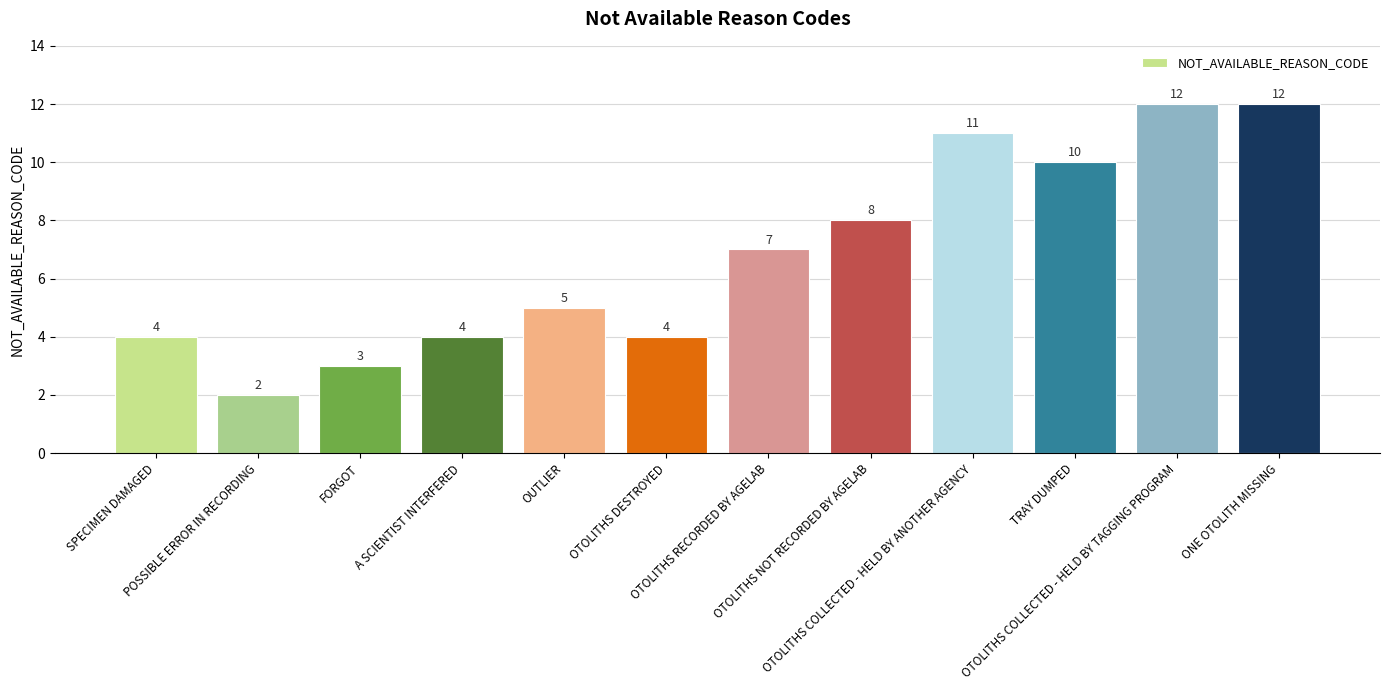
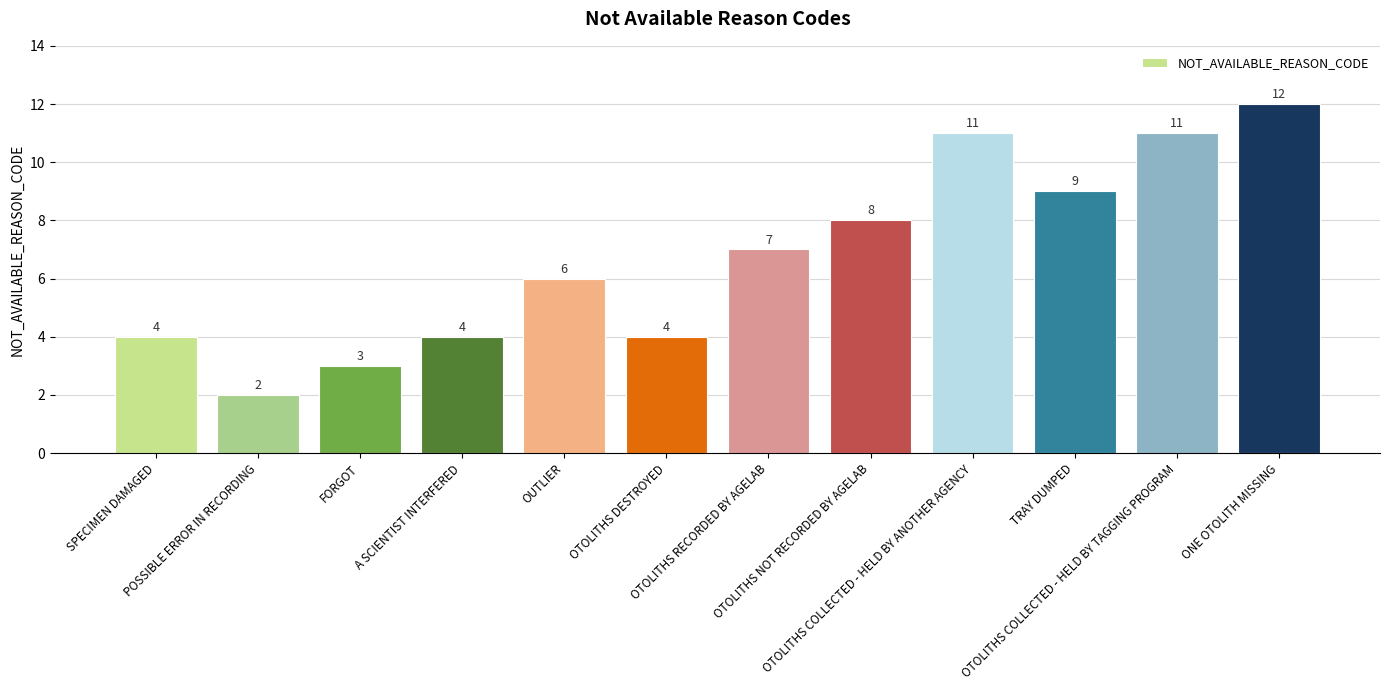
OUTLIER: 5 -> 6
TRAY DUMPED: 10 -> 9
OTOLITHS COLLECTED - HELD BY TAGGING PROGRAM: 12 -> 11
